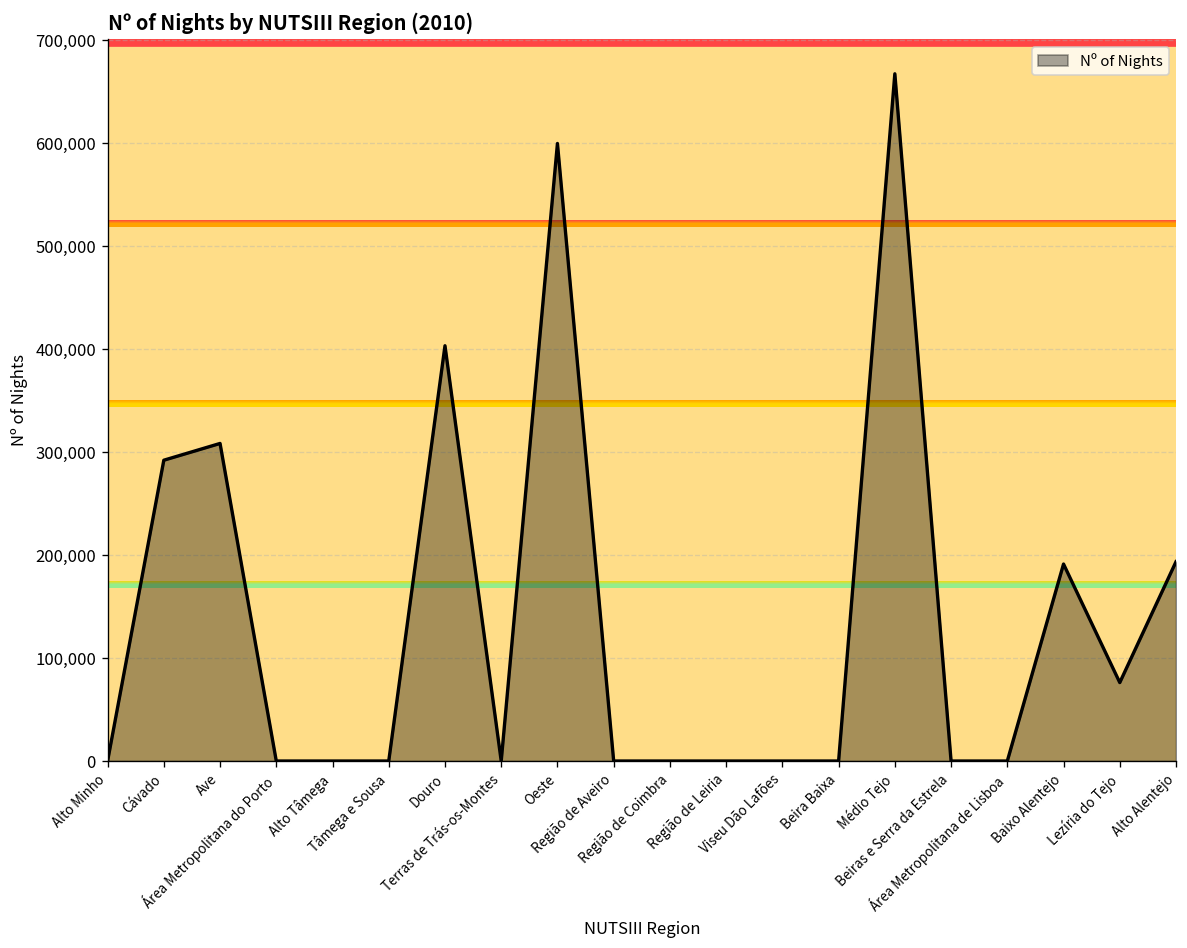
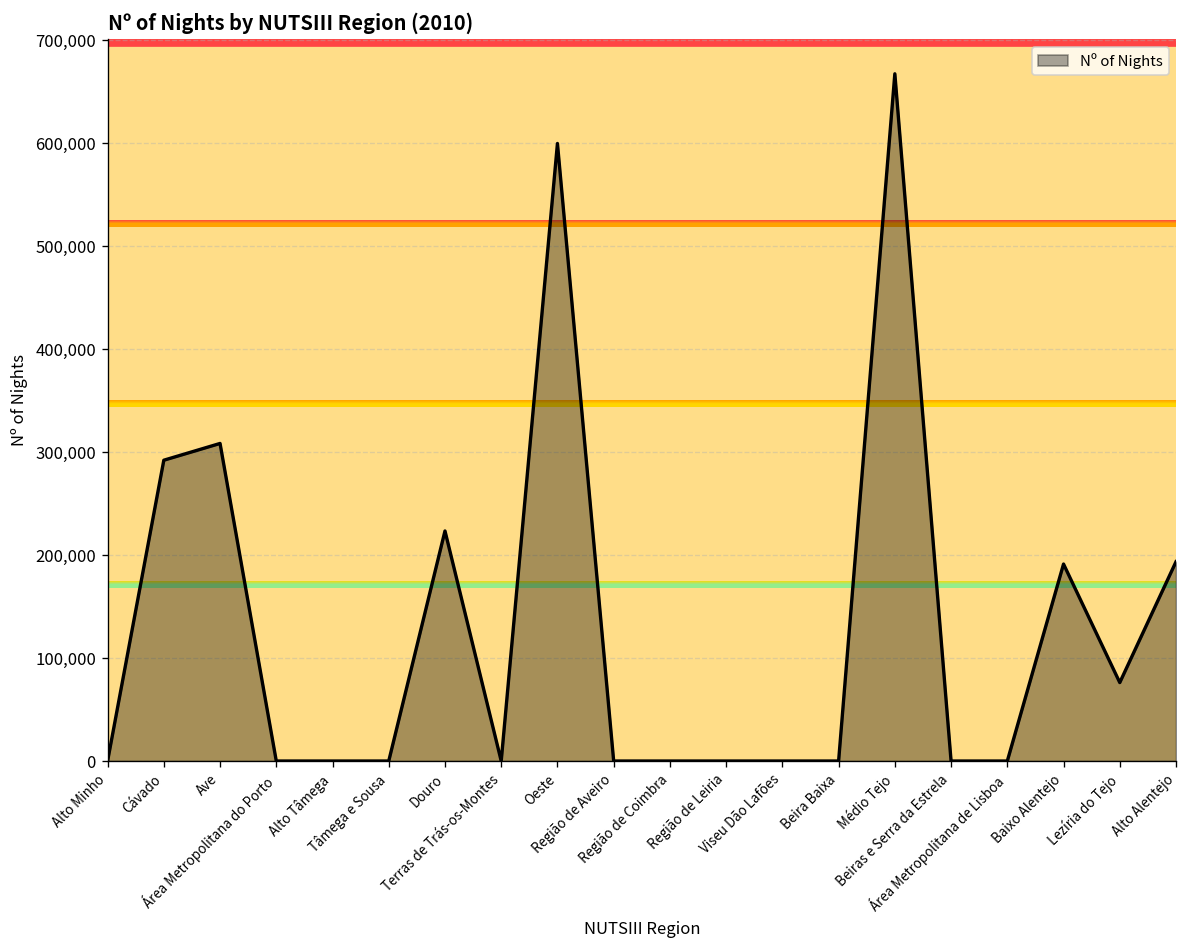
Douro: 400,000 -> 220,000
